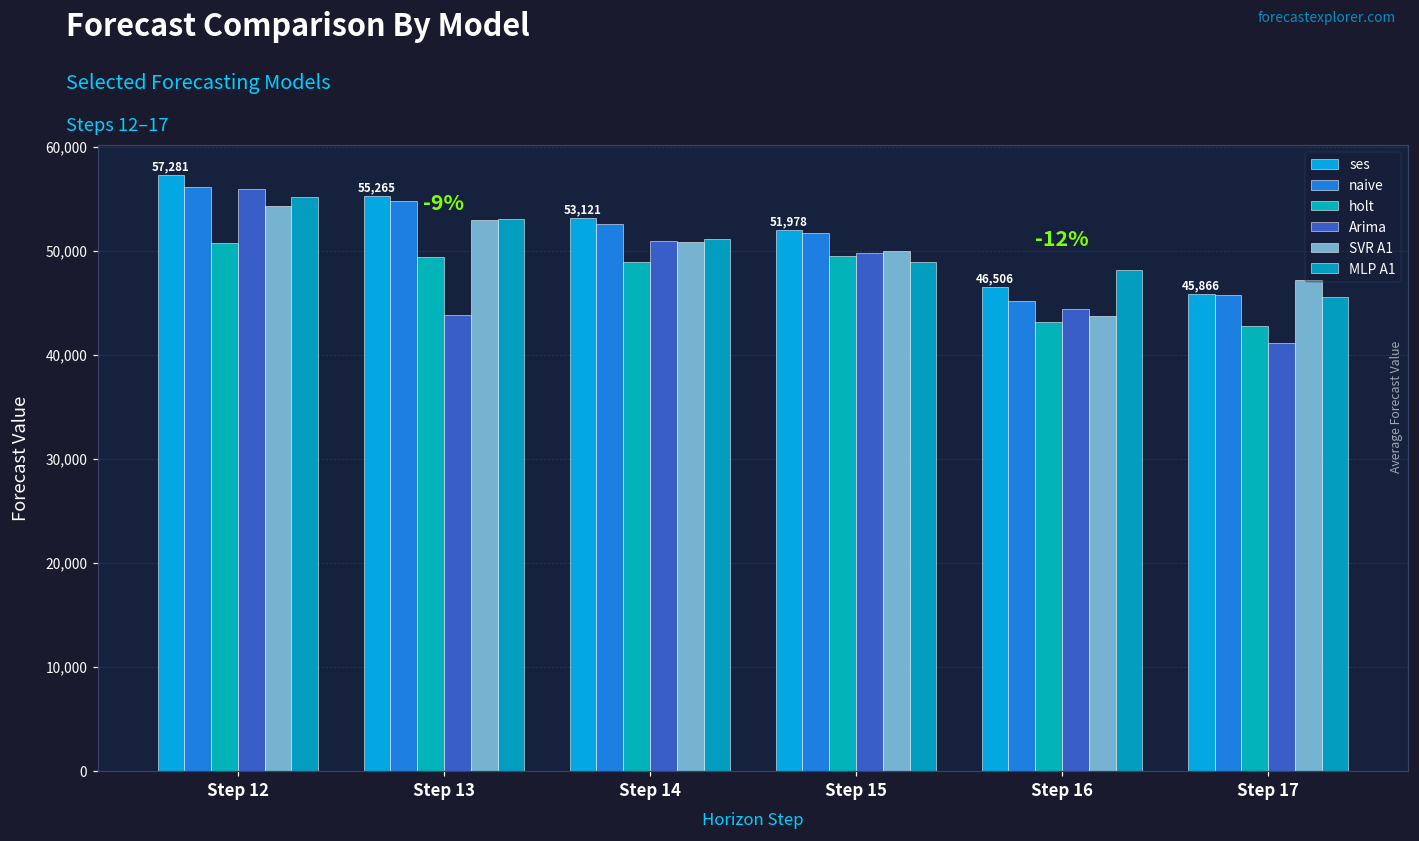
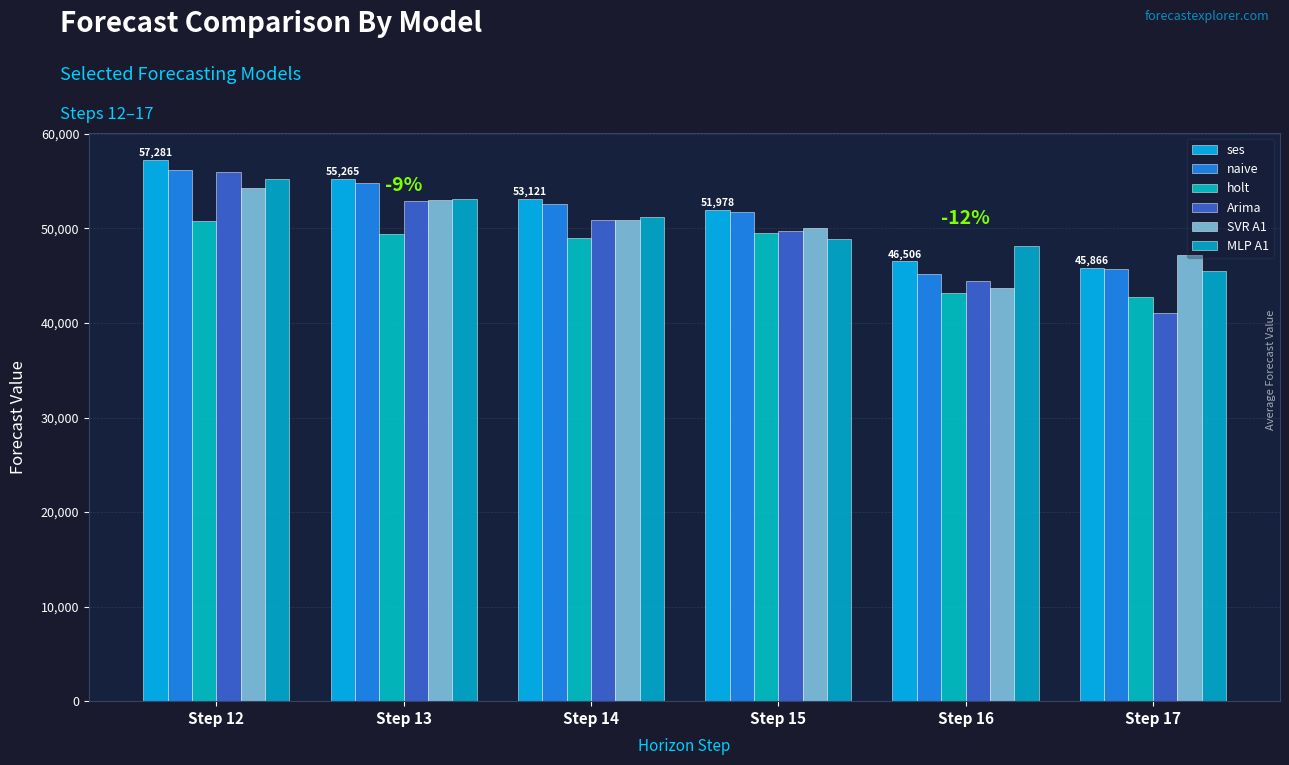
Arima, Step 13: 44,000 -> 53,000
